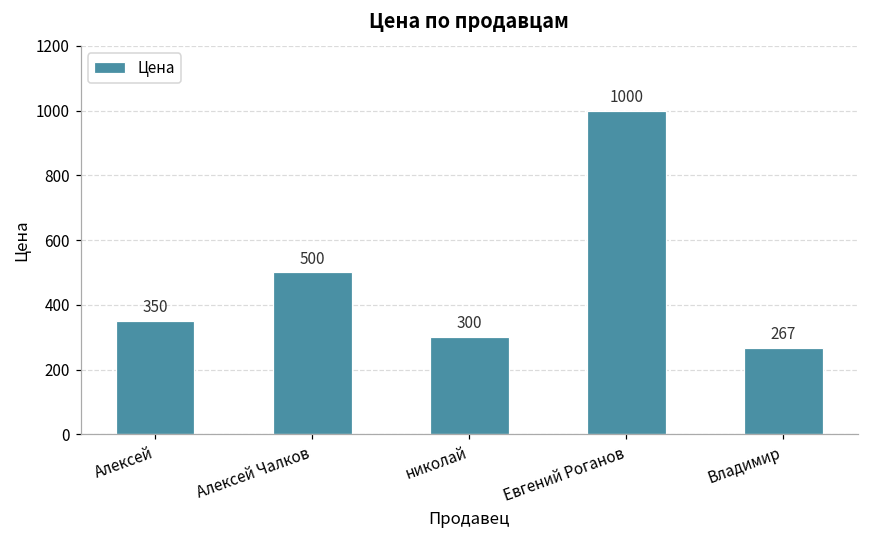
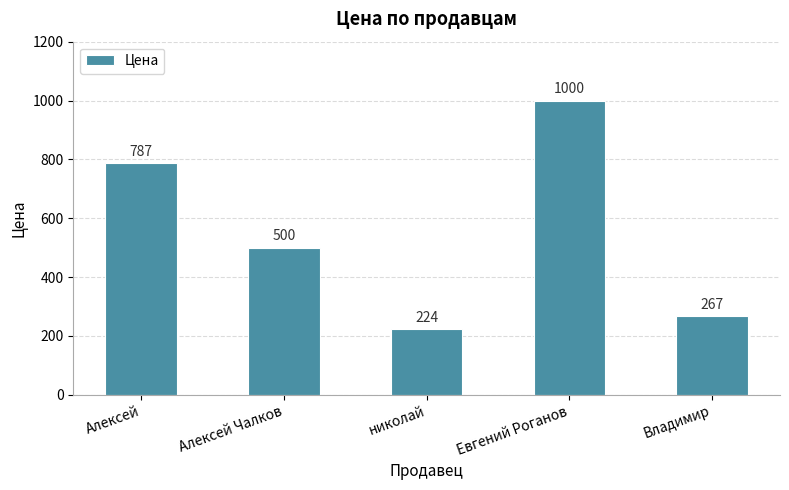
Алексей: 350 -> 787
николай: 300 -> 224
